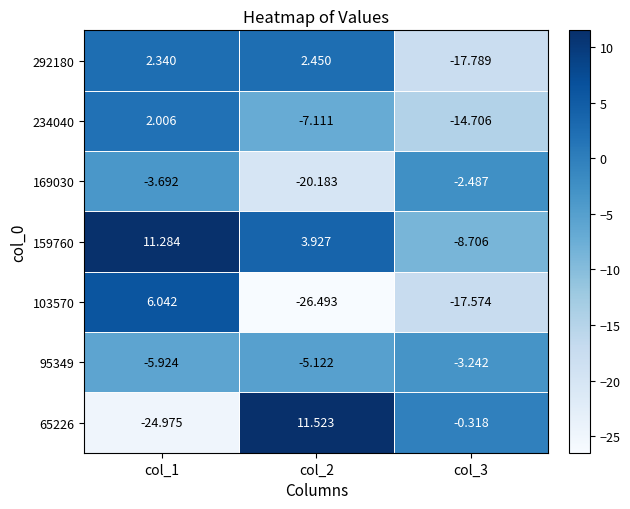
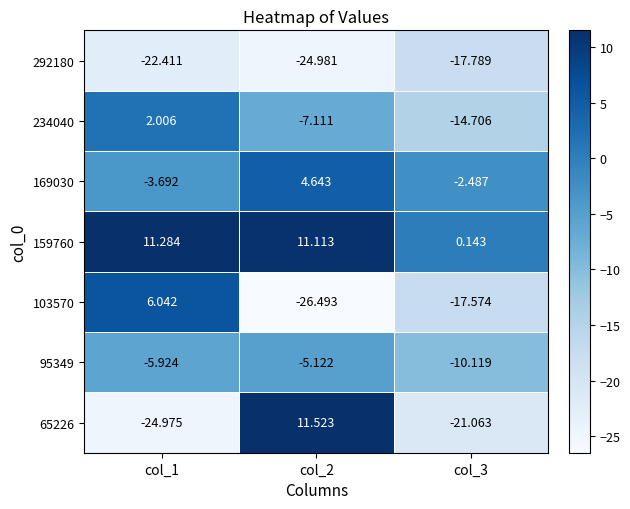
292180, col_1: 2.340 -> -22.411
292180, col_2: 2.450 -> -24.981
169030, col_2: -20.183 -> 4.643
159760, col_2: 3.927 -> 11.113
159760, col_3: -8.706 -> 0.143
95349, col_3: -3.242 -> -10.119
65226, col_3: -0.318 -> -21.063
